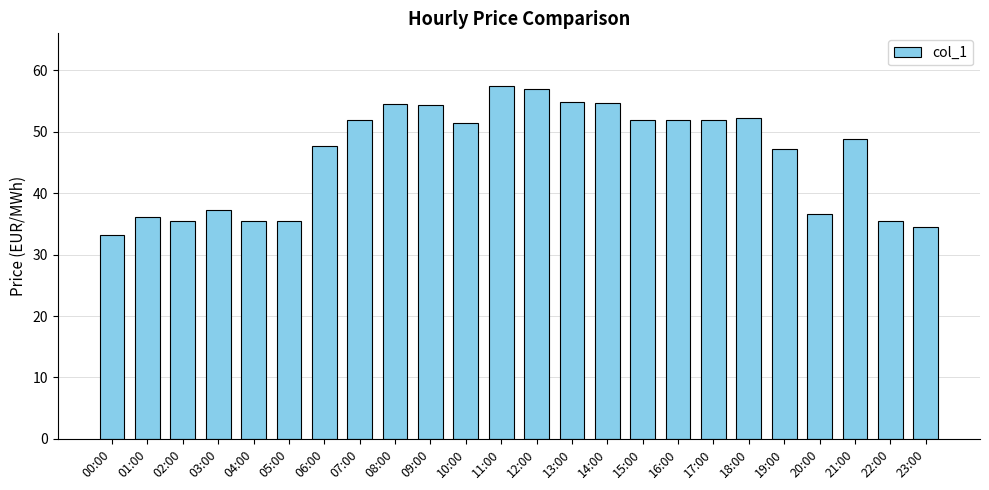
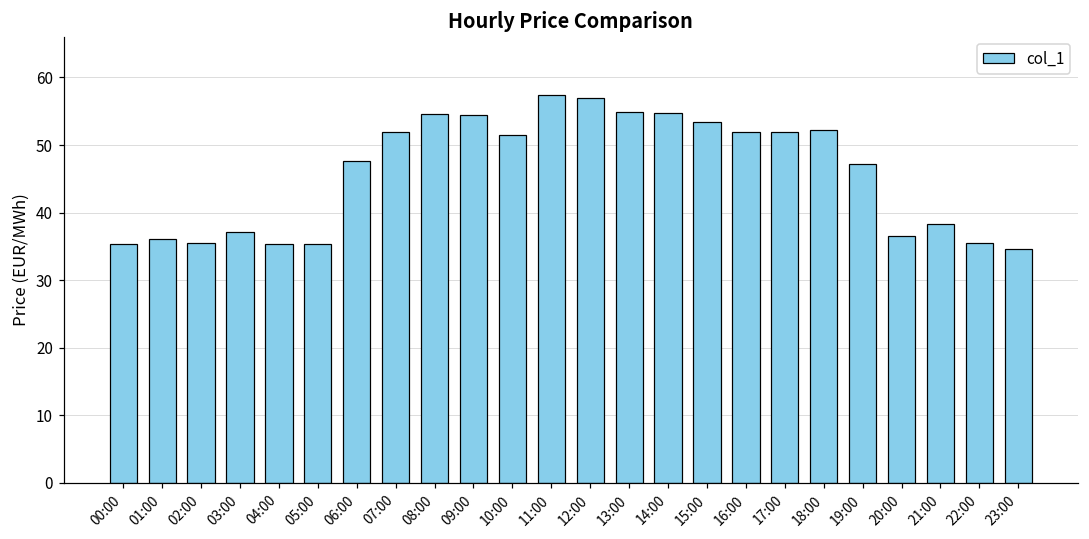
00:00: 33 -> 35
15:00: 52 -> 53
21:00: 49 -> 38
